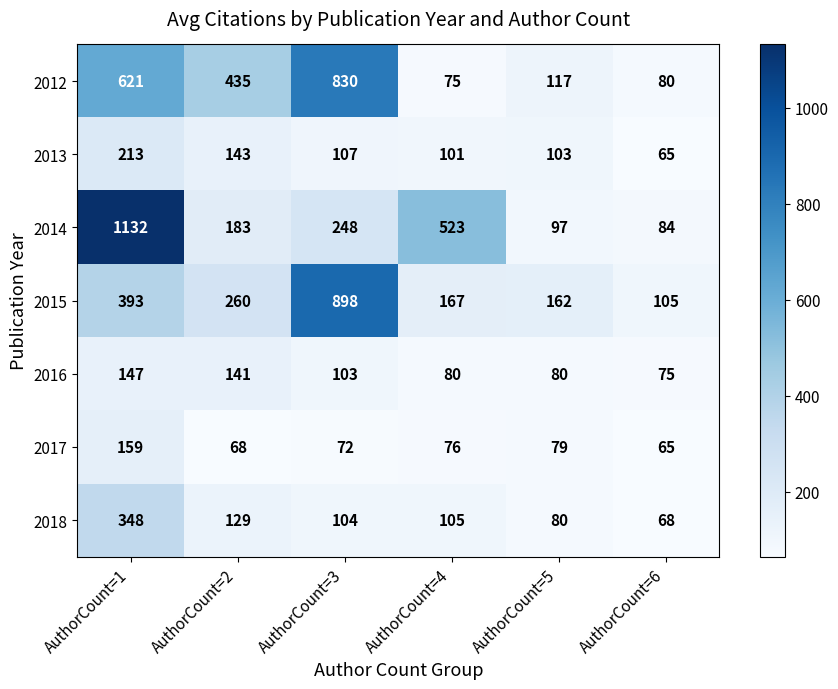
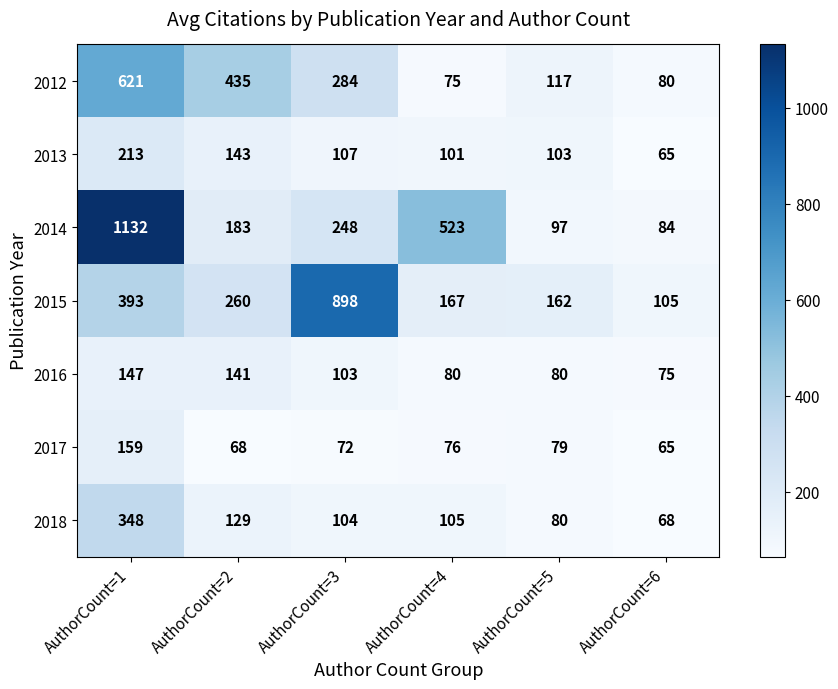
2012, AuthorCount=3: 830 -> 284
